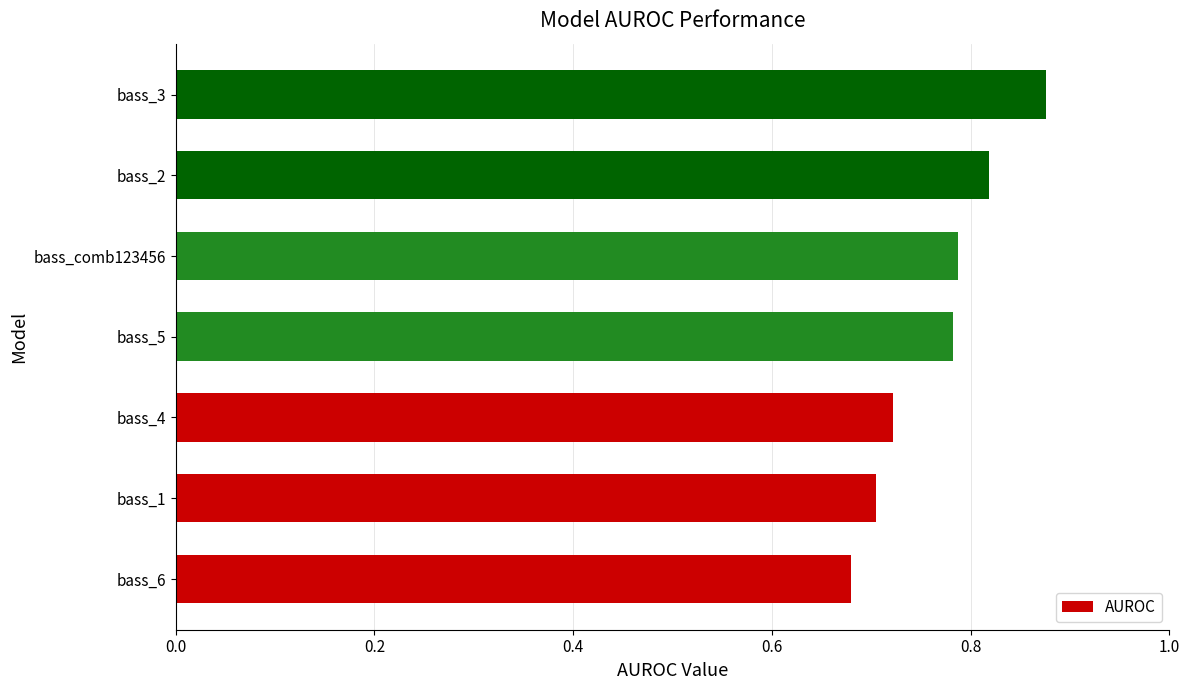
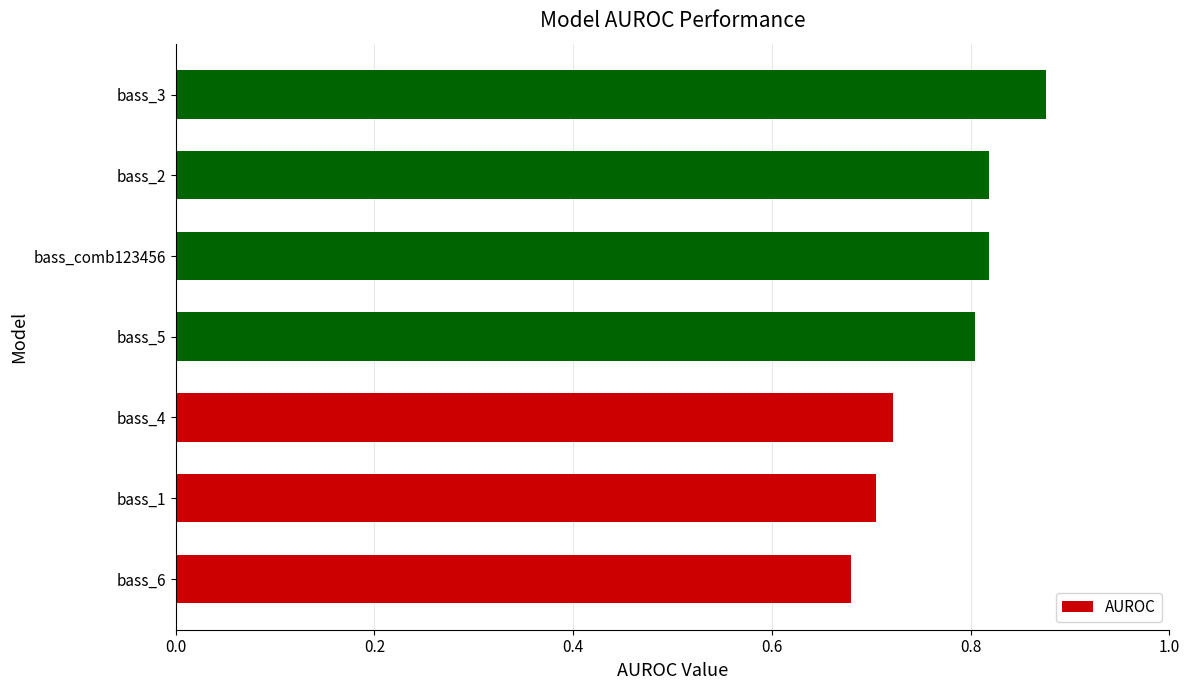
bass_comb123456: 0.79 -> 0.82
bass_5: 0.78 -> 0.80
